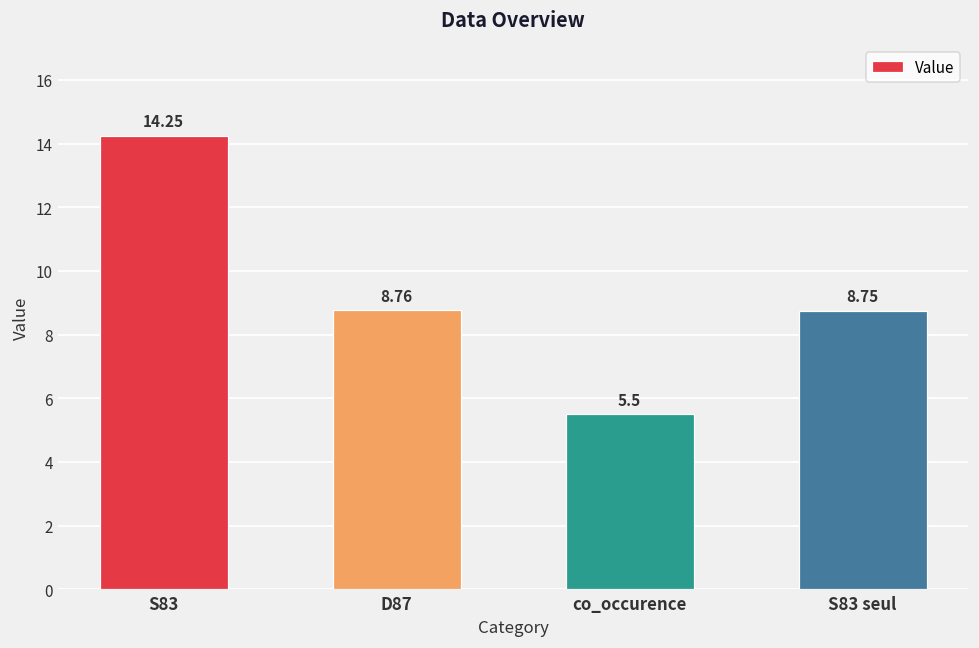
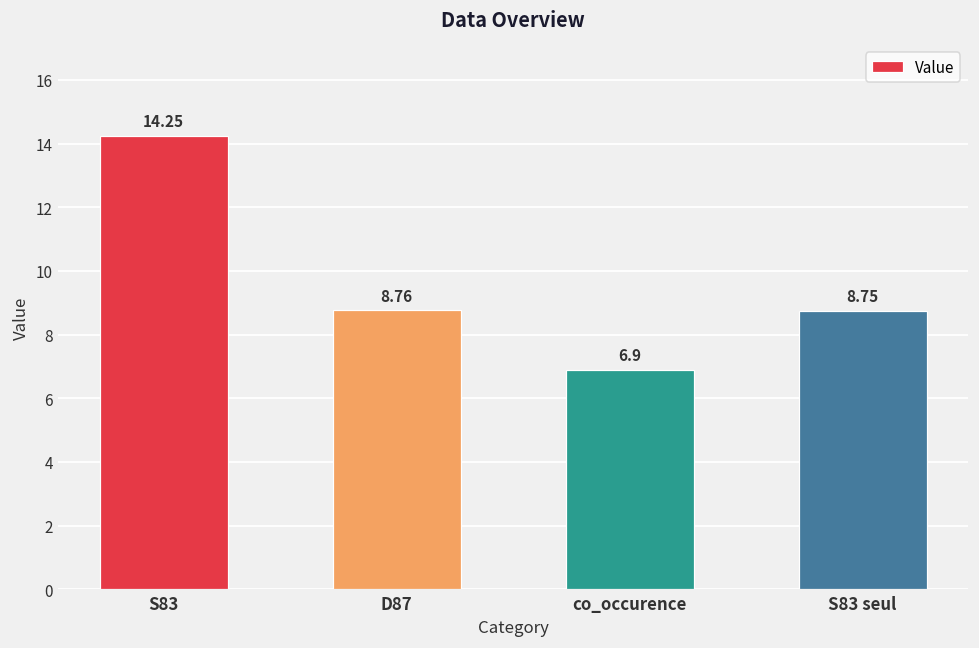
co_occurence: 5.5 -> 6.9
